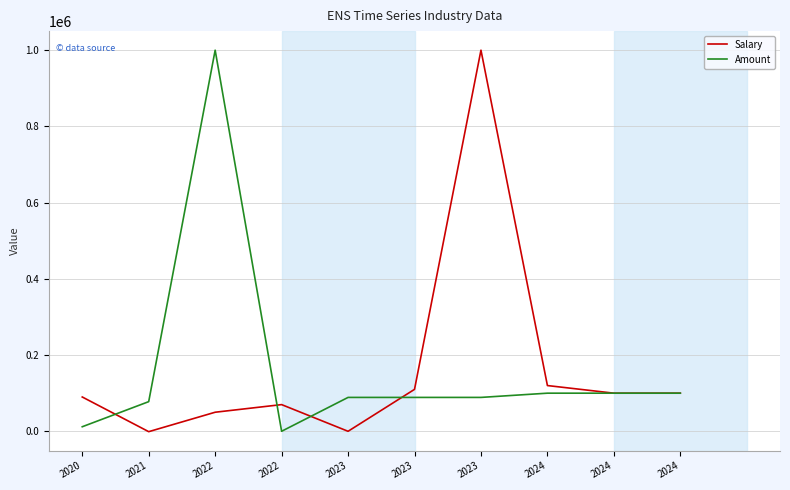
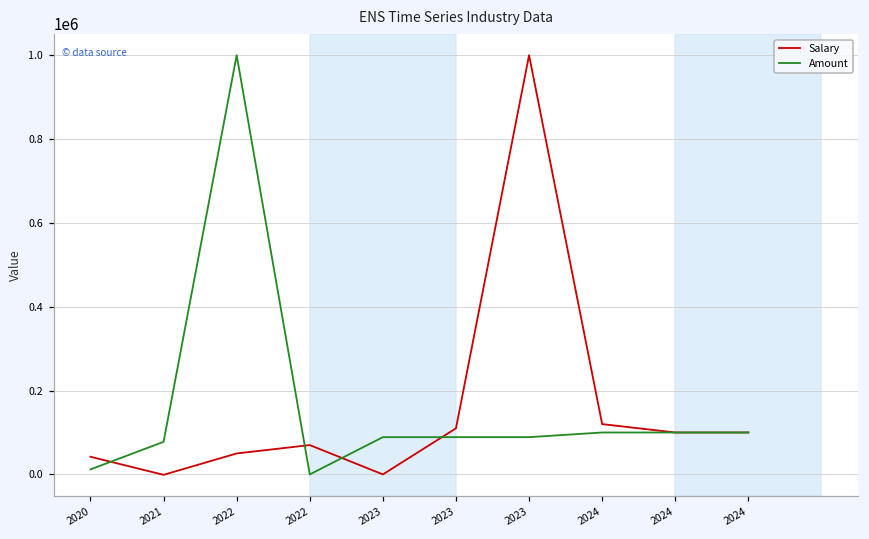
Salary, 2020: 90000 -> 40000
